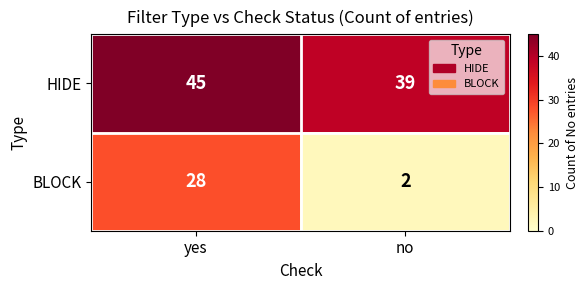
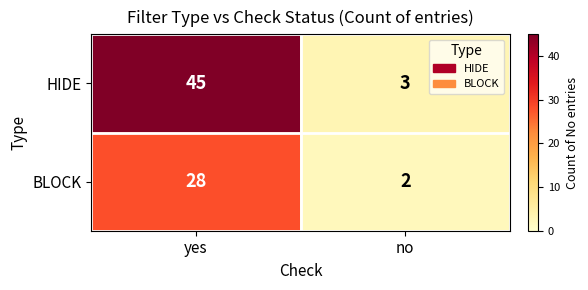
HIDE, no: 39 -> 3
